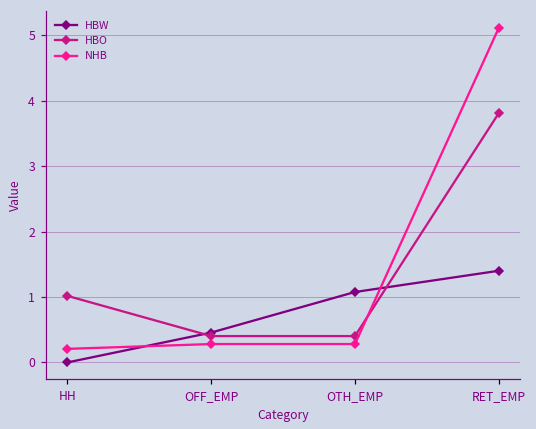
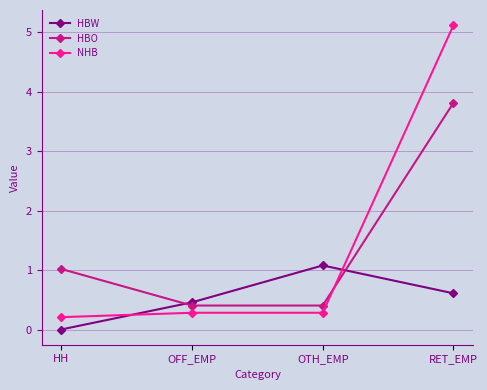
HBW, RET_EMP: 1.4 -> 0.6
